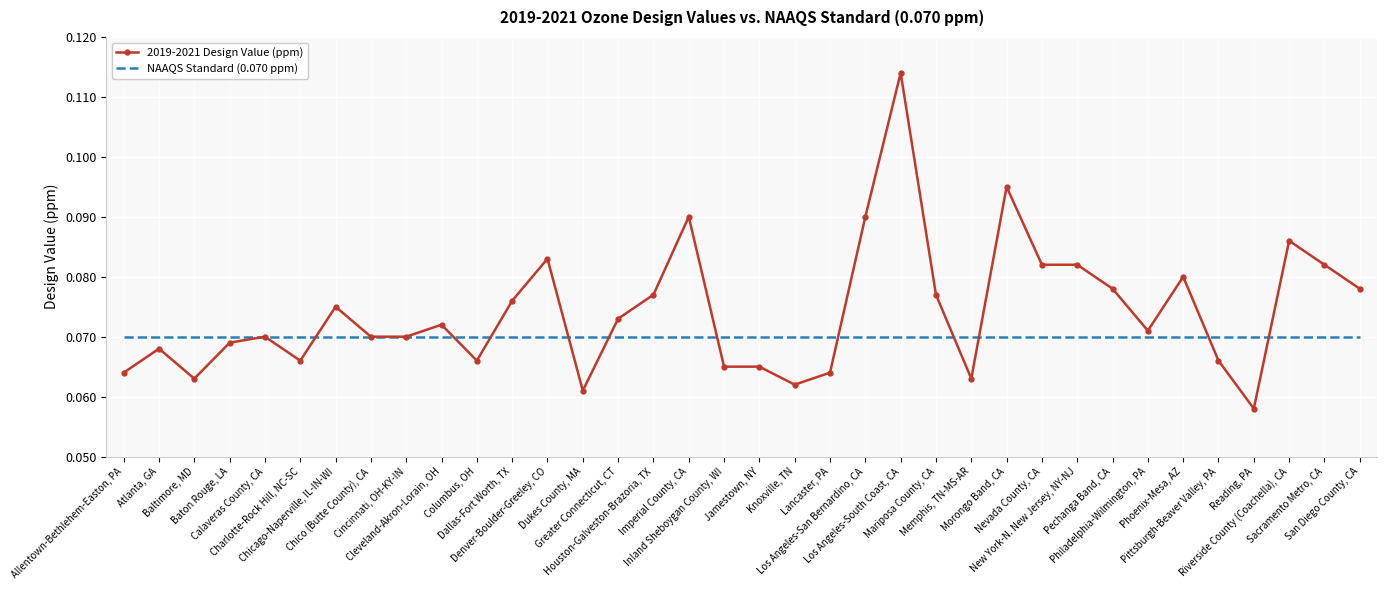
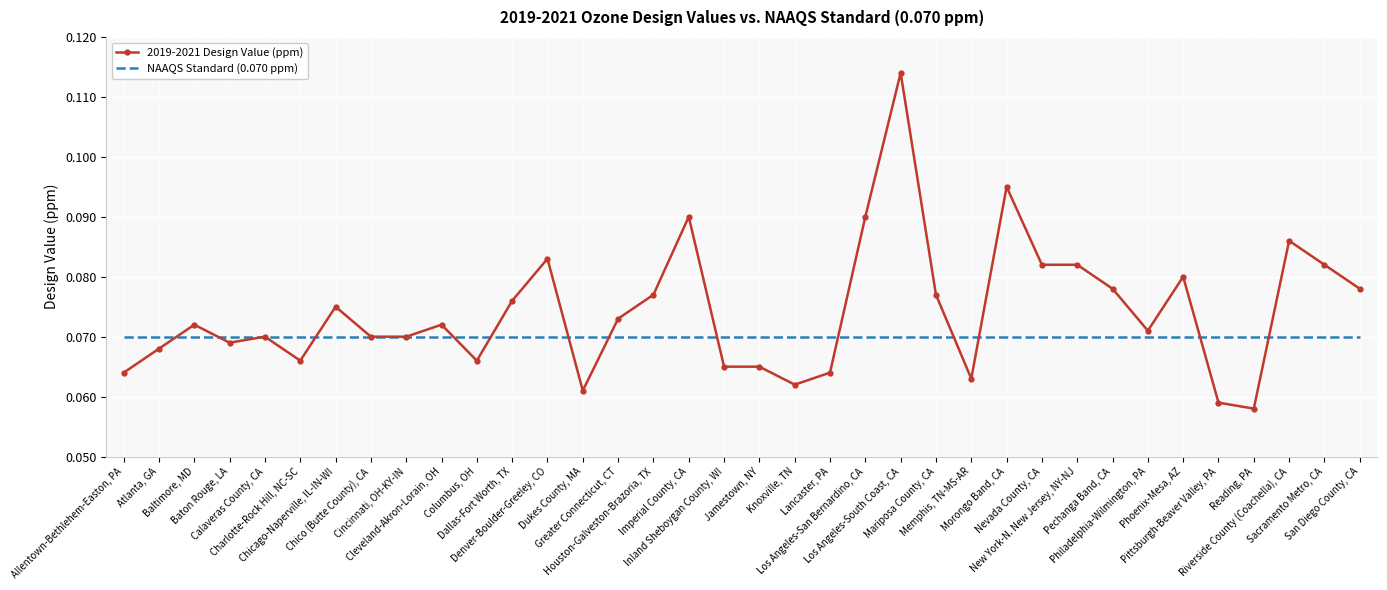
2019-2021 Design Value (ppm), Baltimore, MD: 0.063 -> 0.072
2019-2021 Design Value (ppm), Pittsburgh-Beaver Valley, PA: 0.066 -> 0.059
